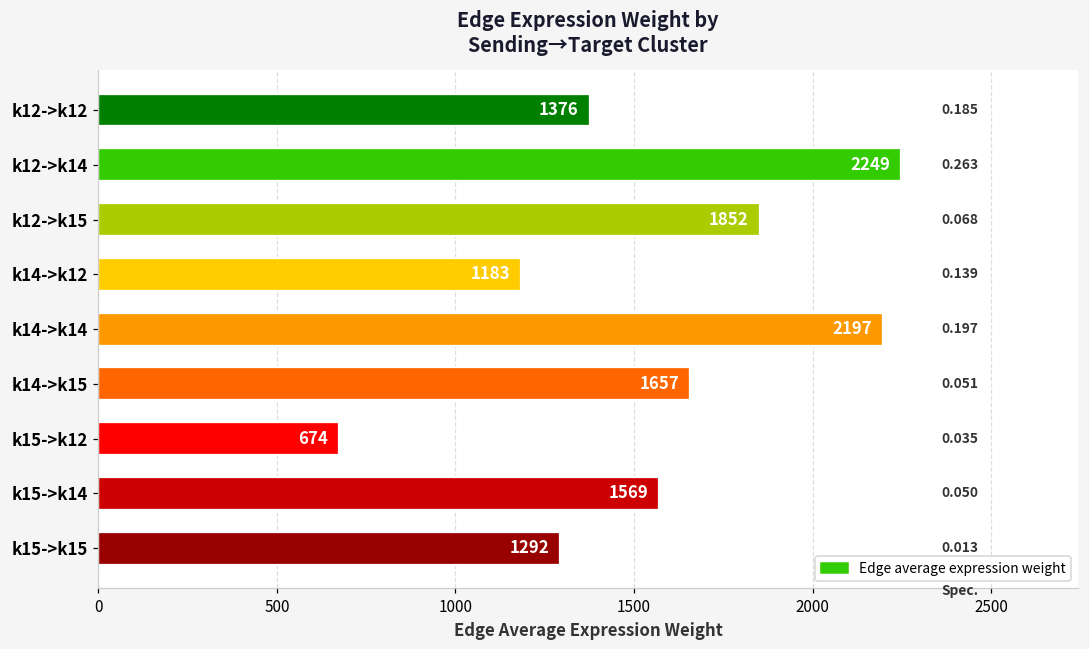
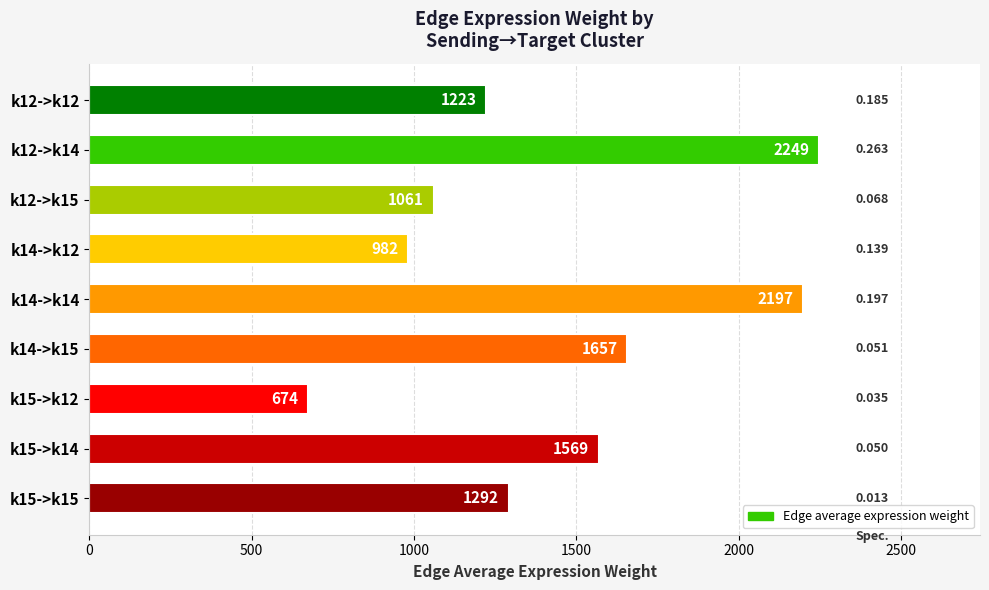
k12->k12: 1376 -> 1223
k12->k15: 1852 -> 1061
k14->k12: 1183 -> 982
